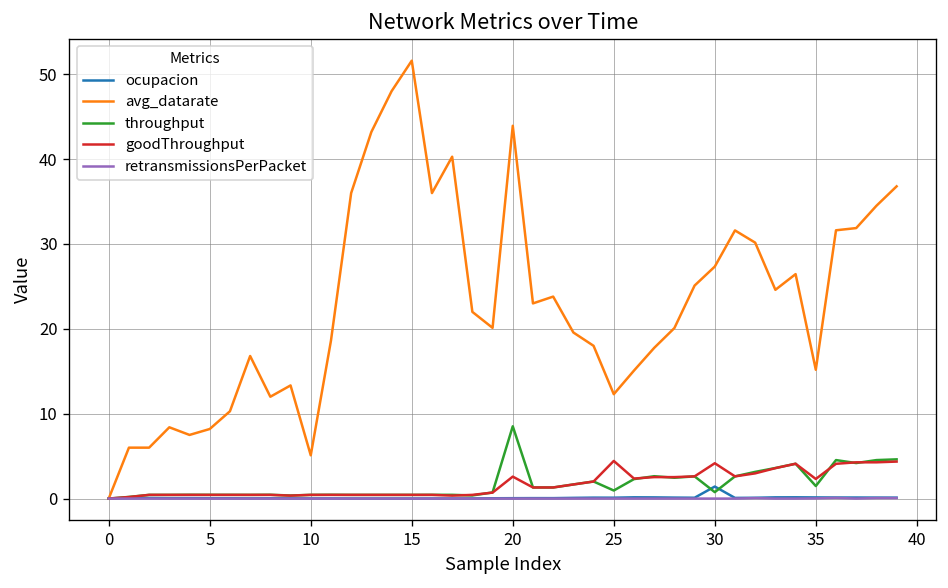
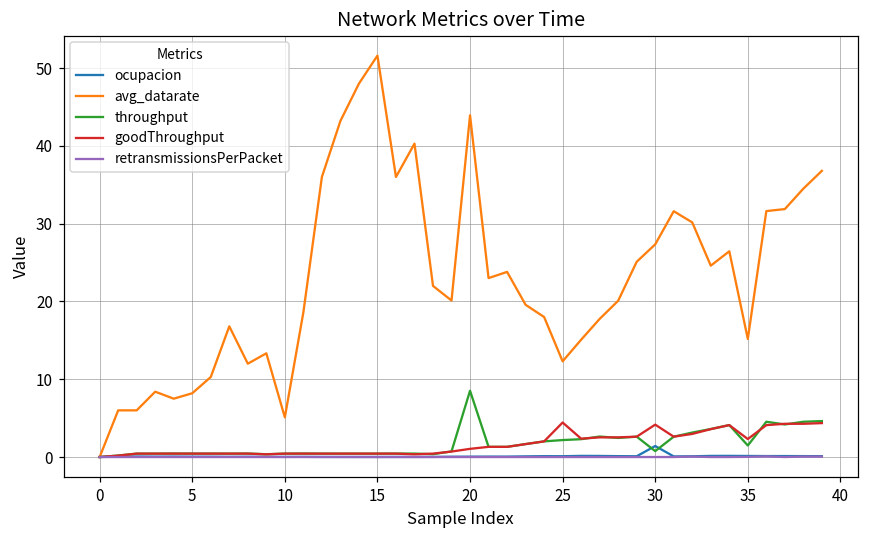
goodThroughput, 20: 3 -> 1
throughput, 25: 1 -> 2
